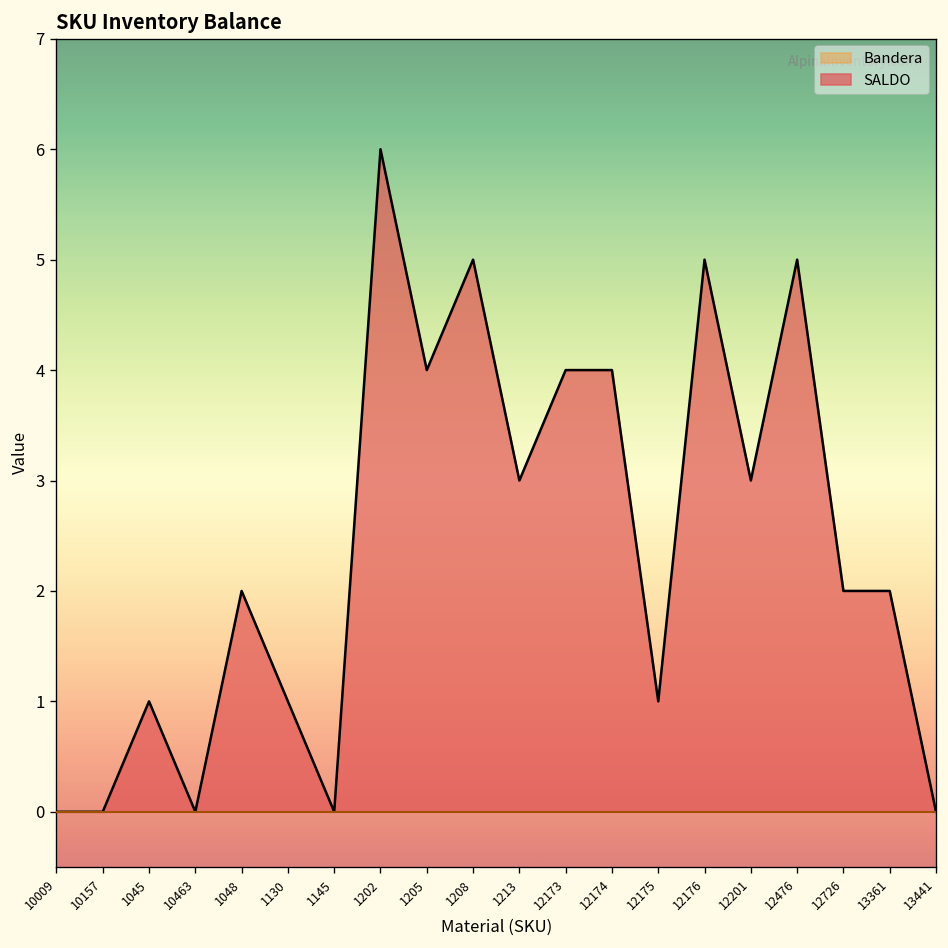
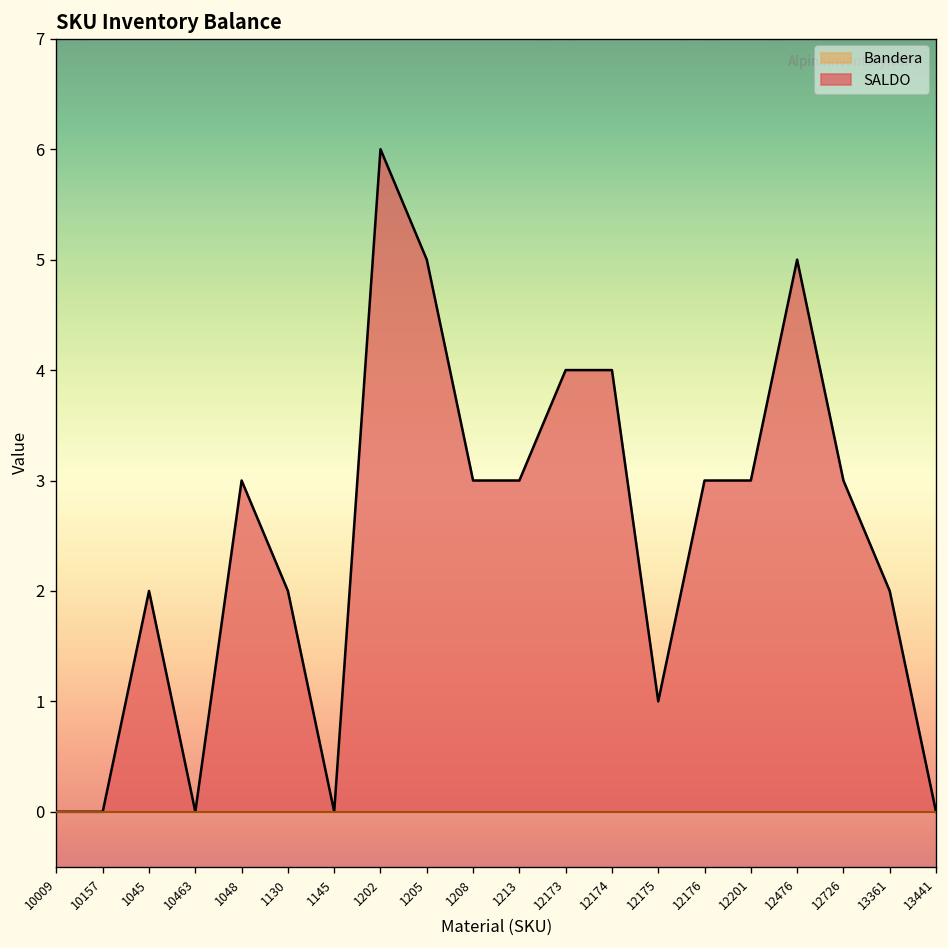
SALDO, 1045: 1 -> 2
SALDO, 1048: 2 -> 3
SALDO, 1130: 1 -> 2
SALDO, 1205: 4 -> 5
SALDO, 1208: 5 -> 3
SALDO, 12176: 5 -> 3
SALDO, 12726: 2 -> 3
